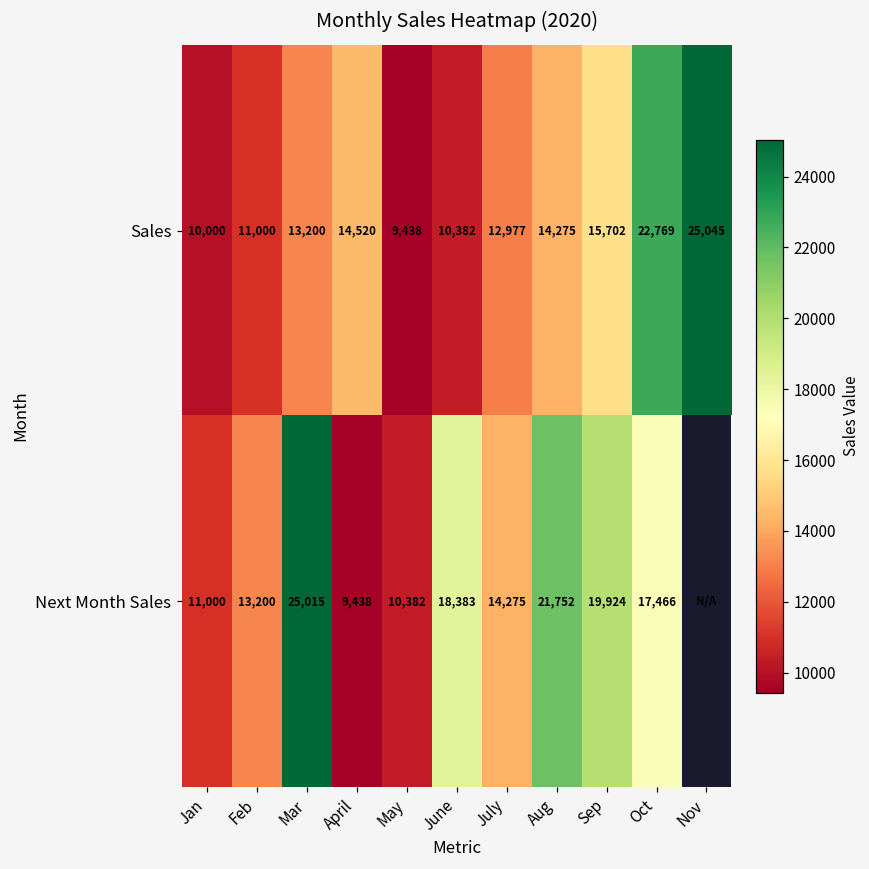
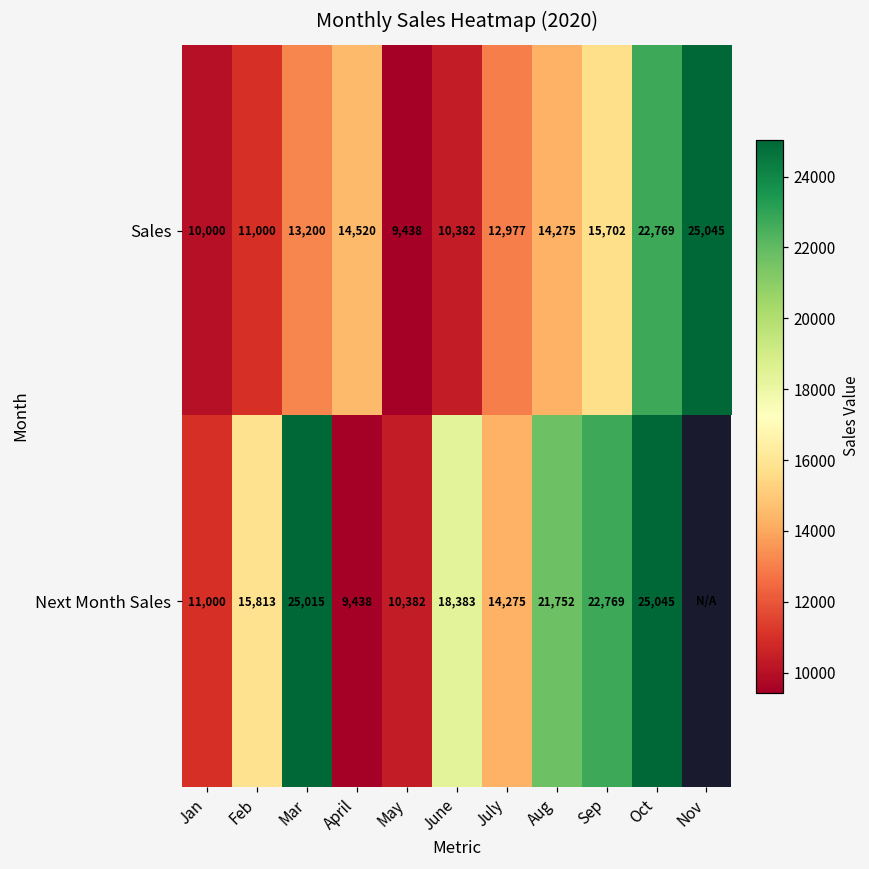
Next Month Sales, Feb: 13,200 -> 15,813
Next Month Sales, Sep: 19,924 -> 22,769
Next Month Sales, Oct: 17,466 -> 25,045
